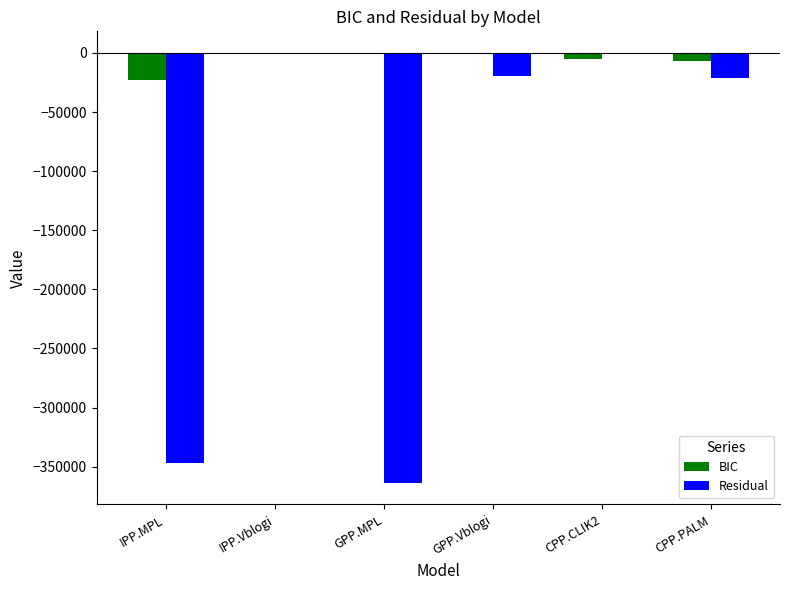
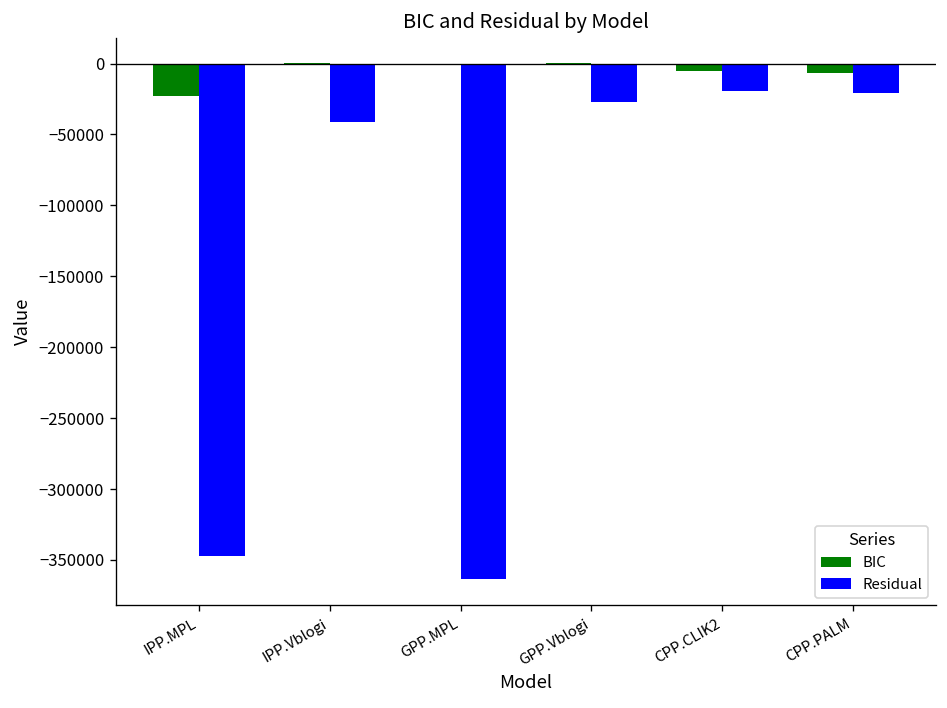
Residual, IPP.Vblogi: 0 -> -41000
Residual, GPP.Vblogi: -19000 -> -27000
Residual, CPP.CLIK2: 0 -> -19000
